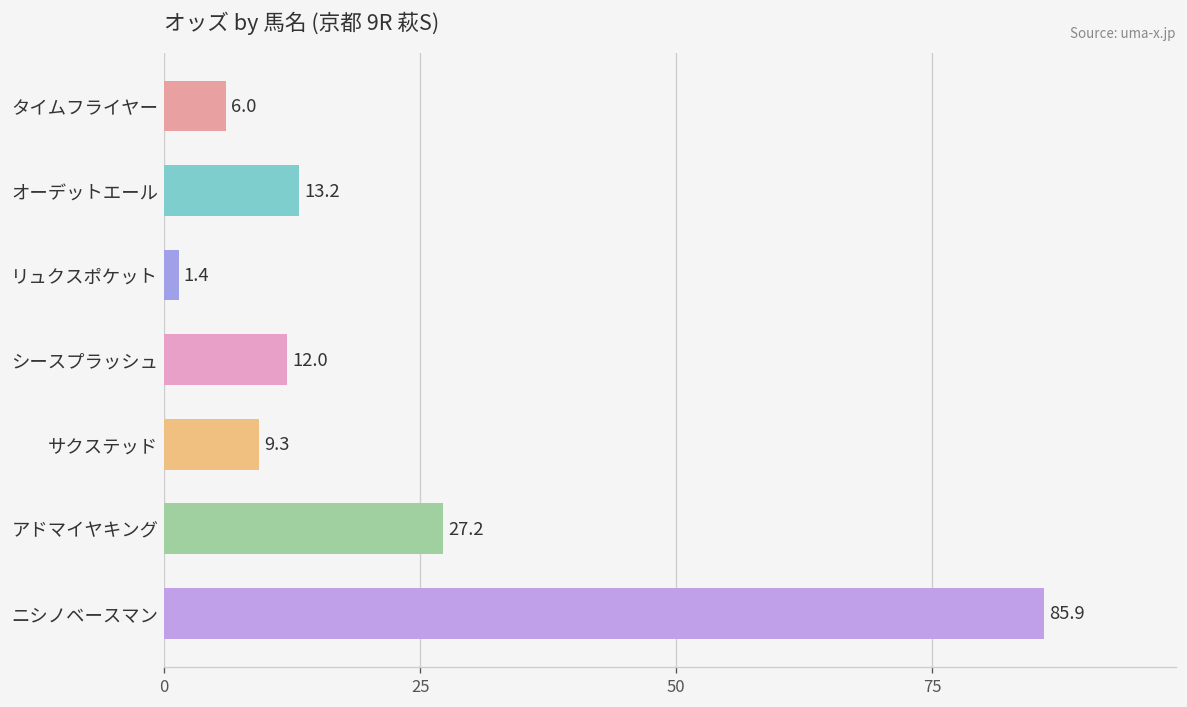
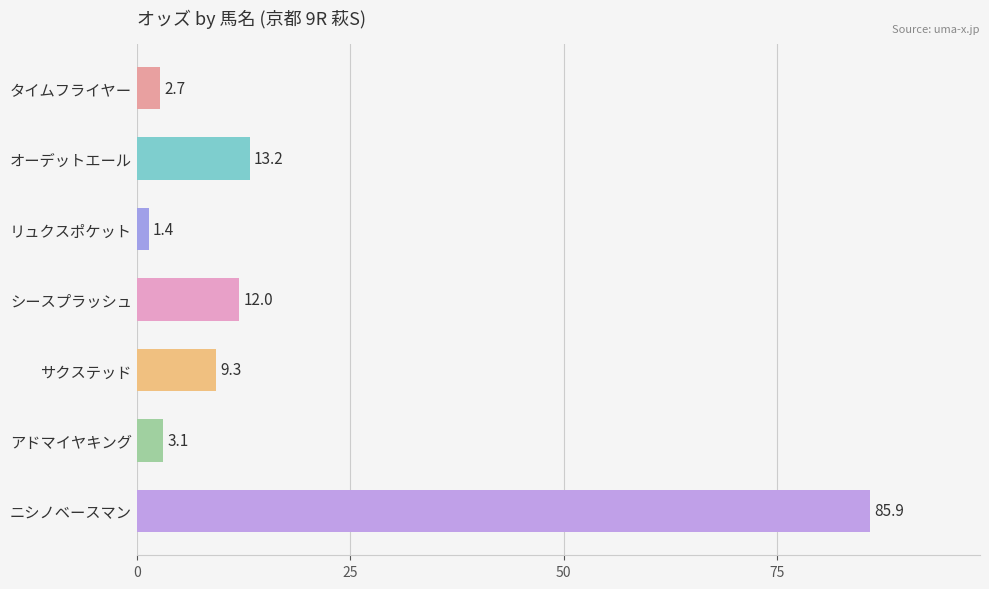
タイムフライヤー: 6.0 -> 2.7
アドマイヤキング: 27.2 -> 3.1
